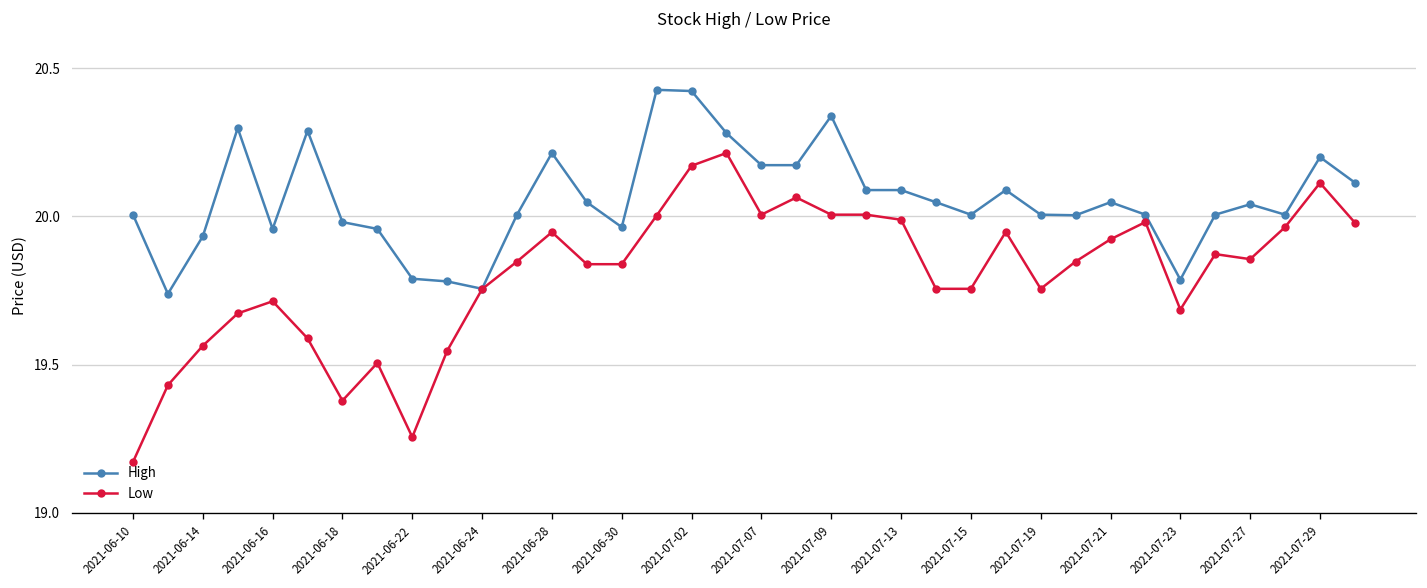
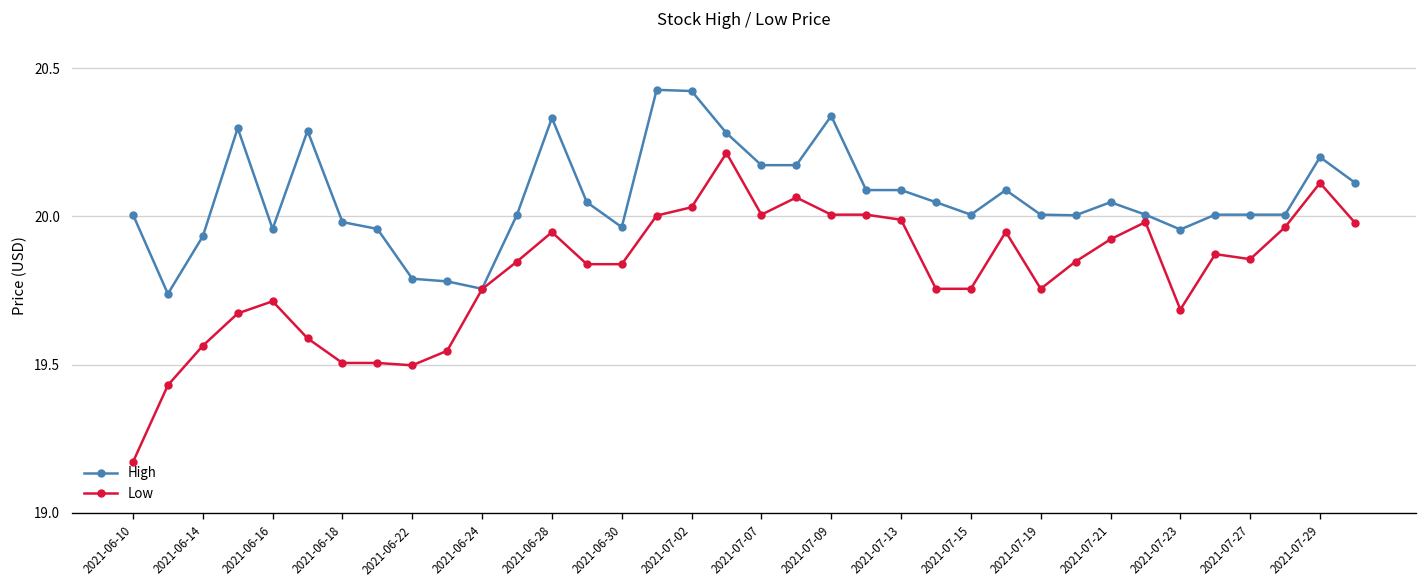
Low, 2021-06-18: 19.38 -> 19.51
Low, 2021-06-22: 19.26 -> 19.50
High, 2021-06-28: 20.21 -> 20.33
Low, 2021-07-02: 20.17 -> 20.03
High, 2021-07-23: 19.79 -> 19.96
High, 2021-07-27: 20.04 -> 20.01
